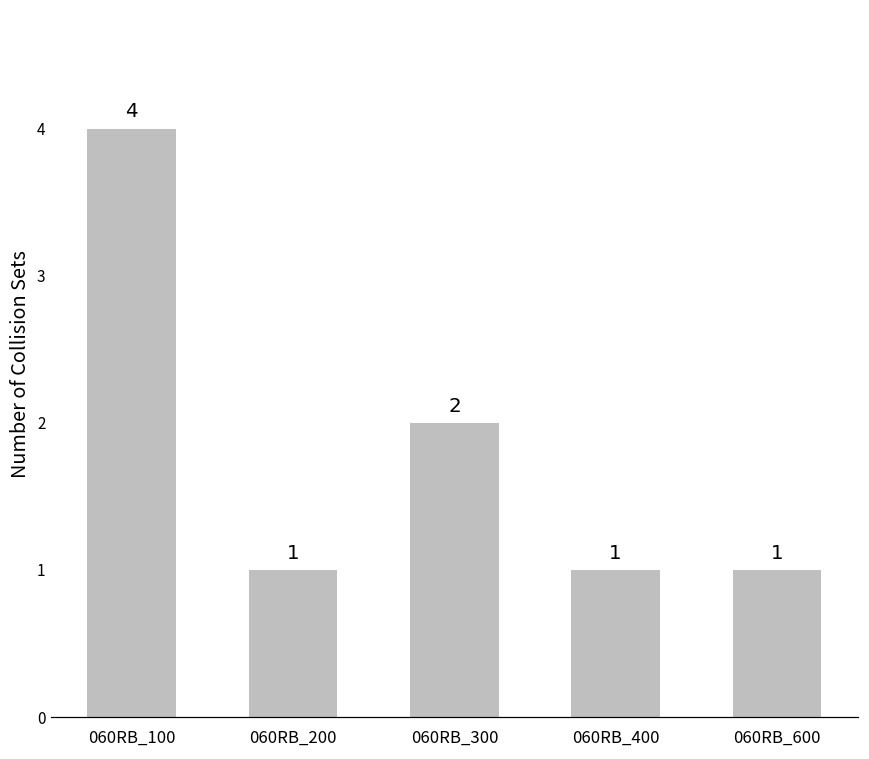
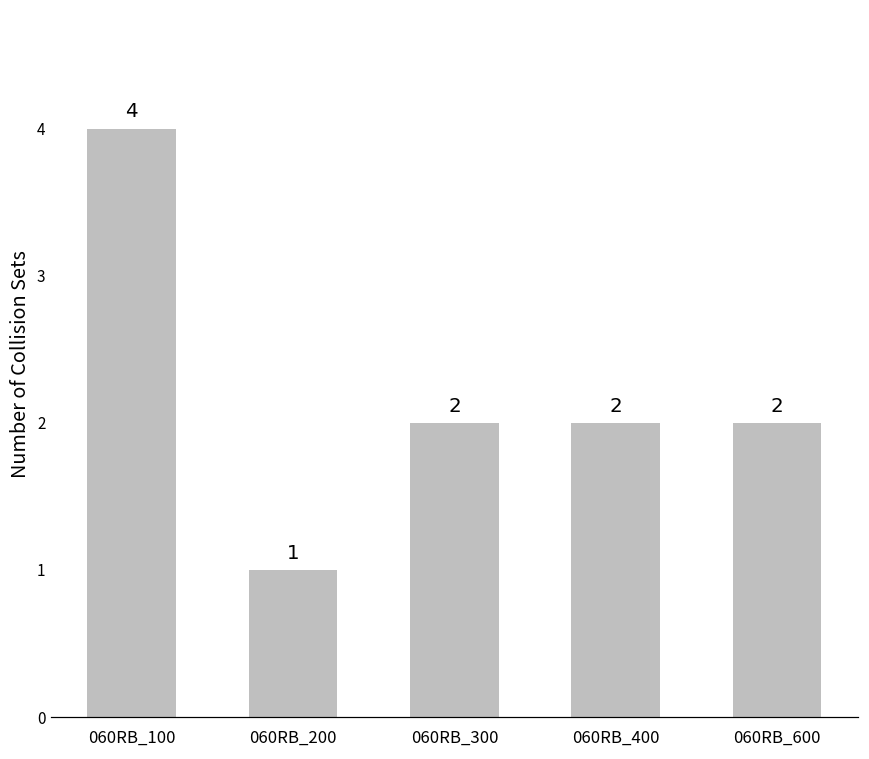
060RB_400: 1 -> 2
060RB_600: 1 -> 2
